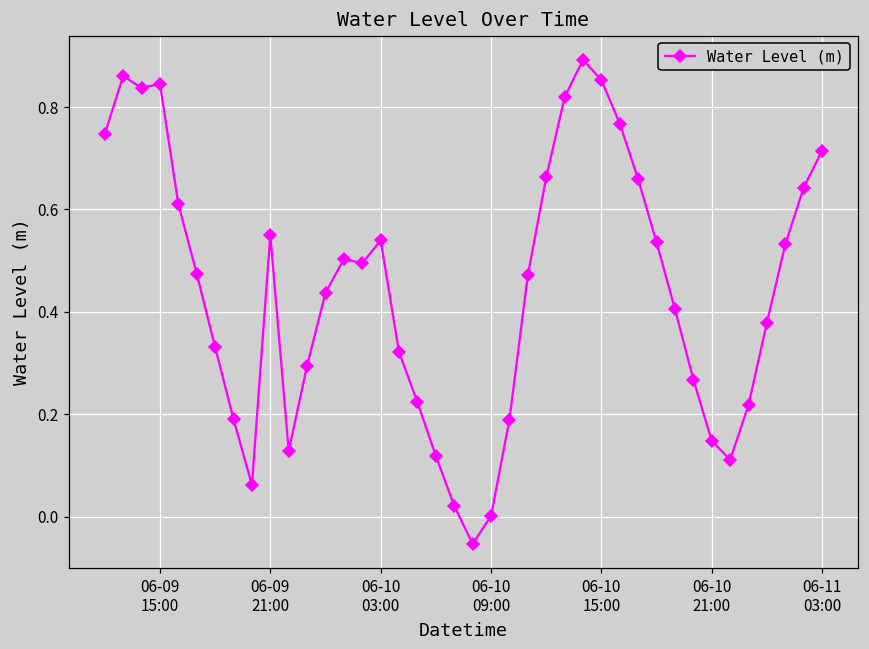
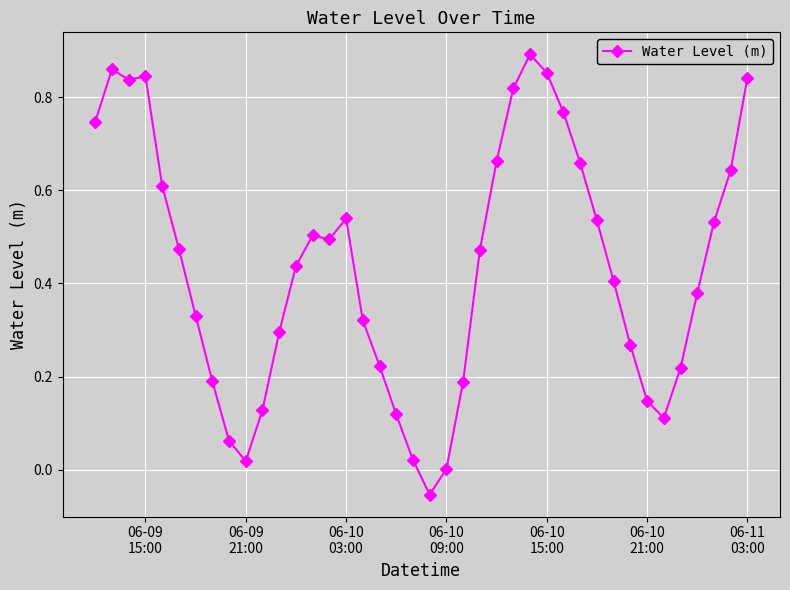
06-09 21:00: 0.55 -> 0.02
06-11 03:00: 0.71 -> 0.84
